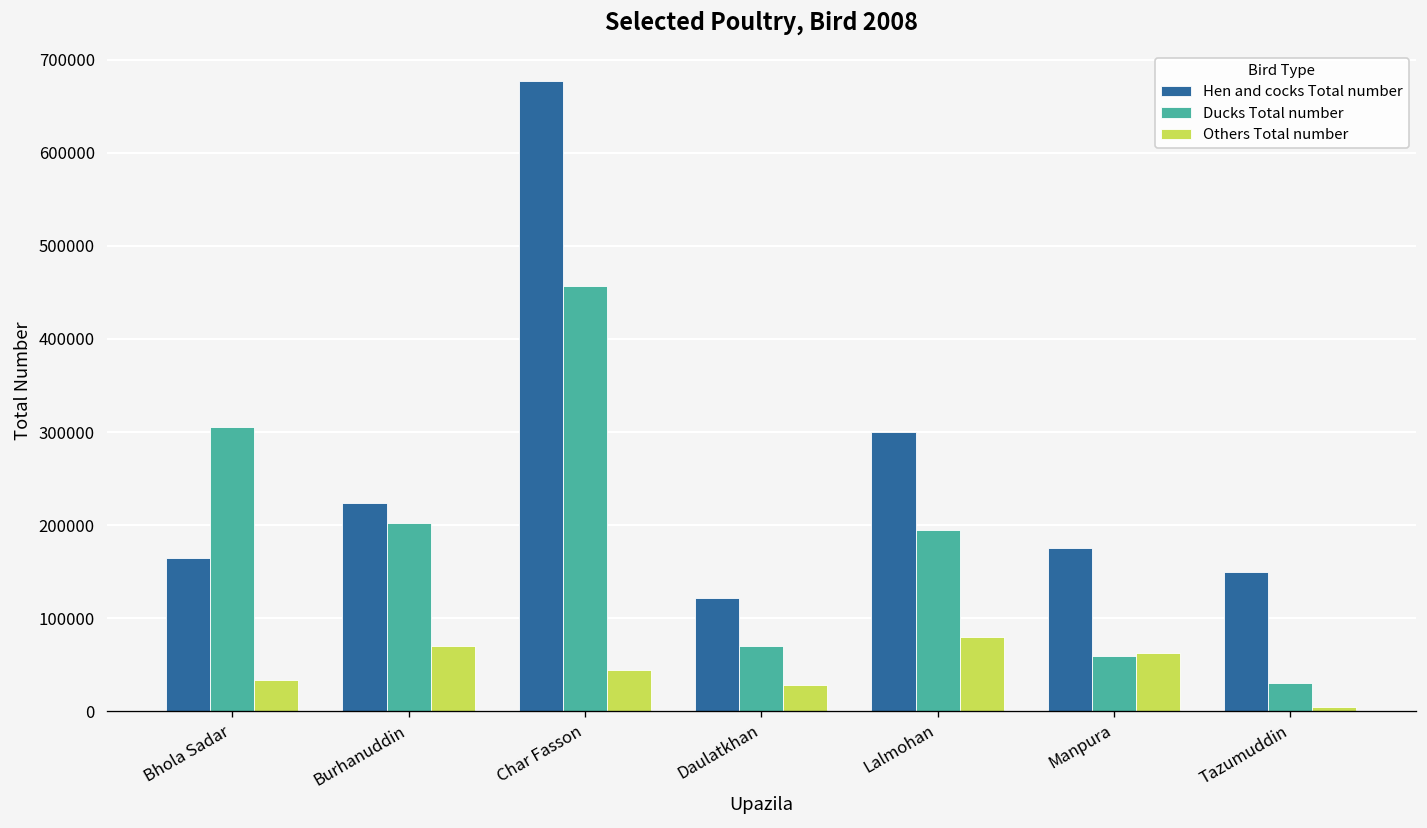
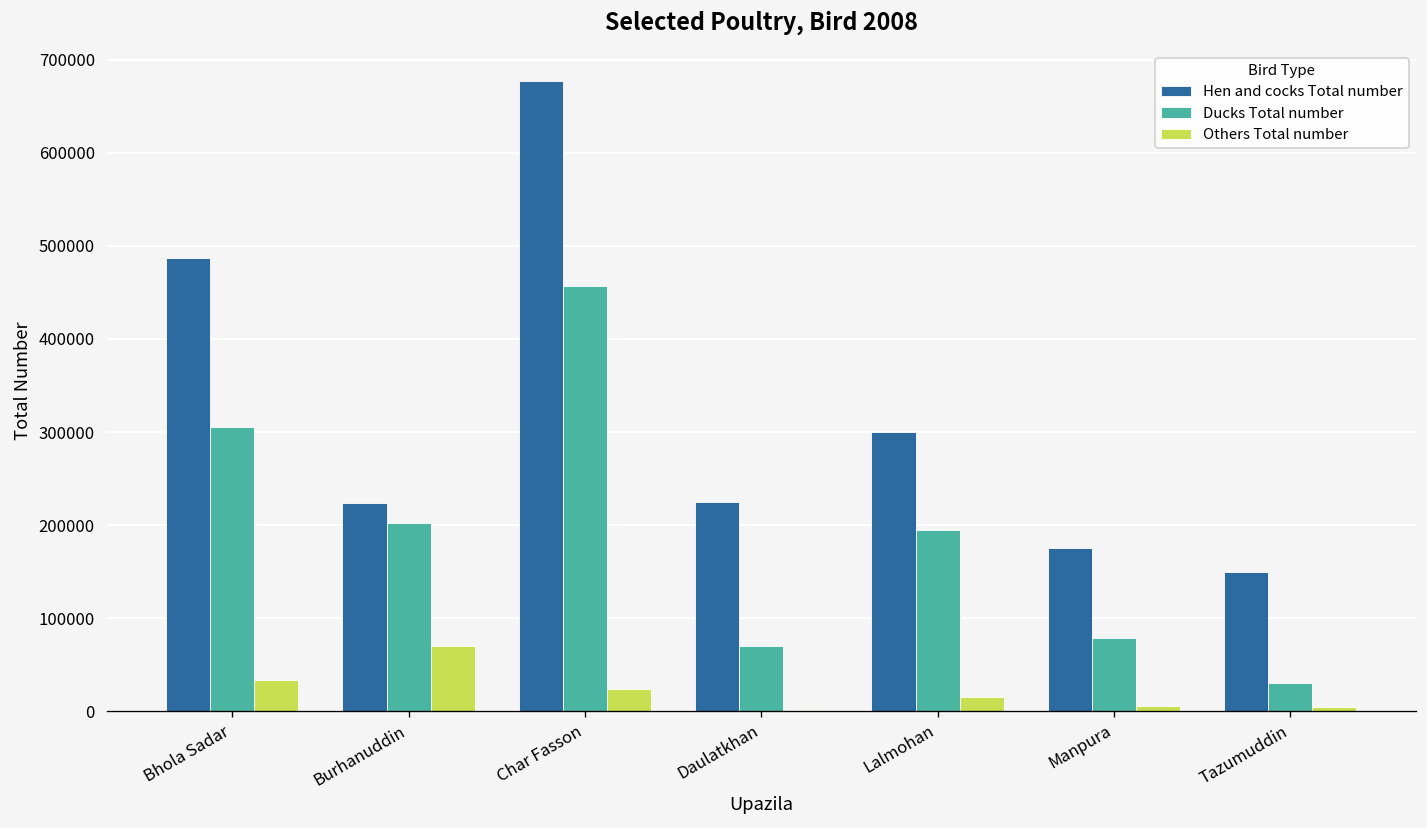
Hen and cocks Total number, Bhola Sadar: 160000 -> 490000
Others Total number, Char Fasson: 40000 -> 20000
Hen and cocks Total number, Daulatkhan: 120000 -> 220000
Others Total number, Daulatkhan: 30000 -> 0
Others Total number, Lalmohan: 80000 -> 20000
Ducks Total number, Manpura: 60000 -> 80000
Others Total number, Manpura: 60000 -> 10000
